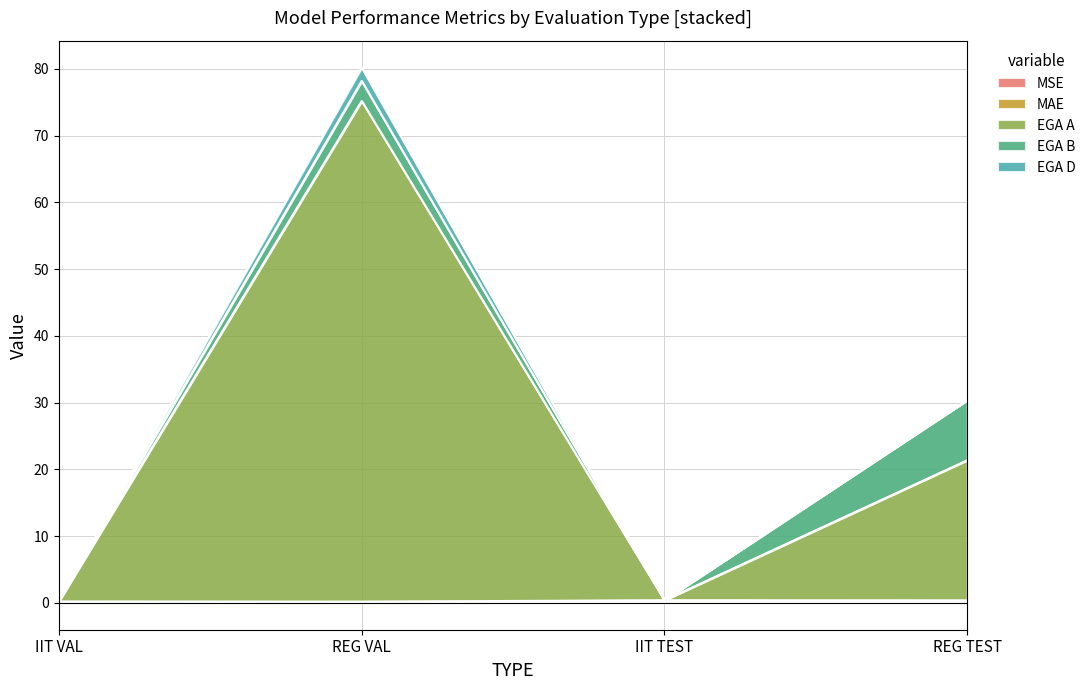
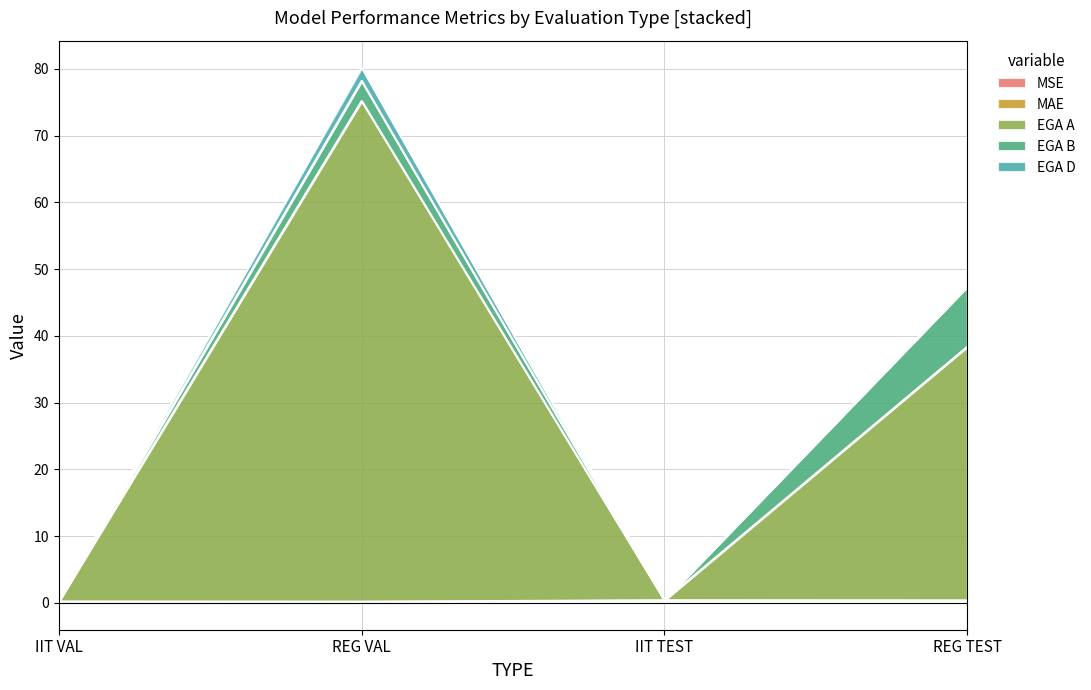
EGA A, REG TEST: 21 -> 38
